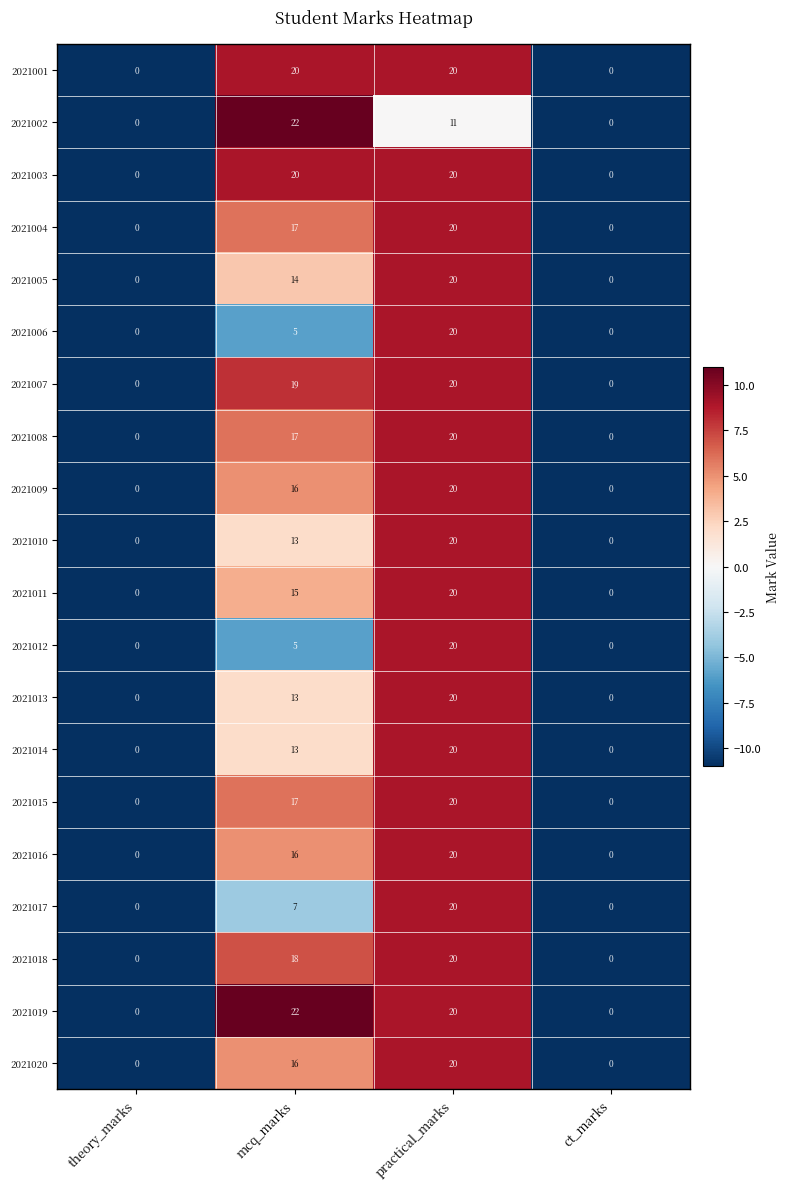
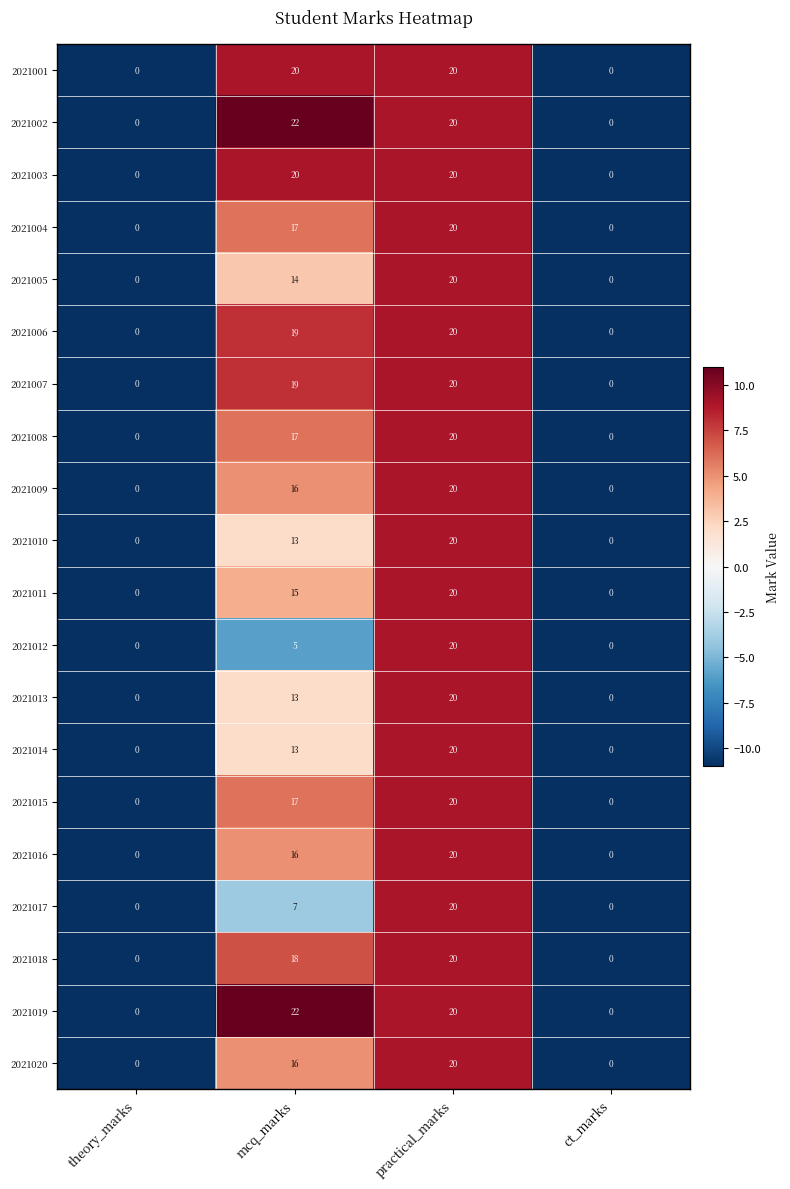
2021002, practical_marks: 11 -> 20
2021006, mcq_marks: 5 -> 19
